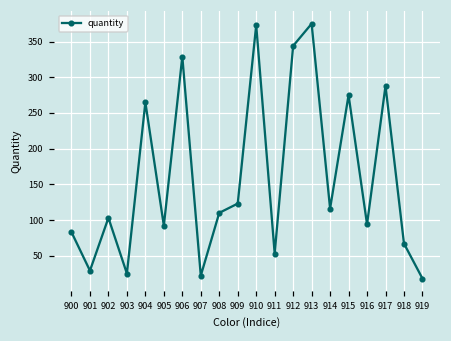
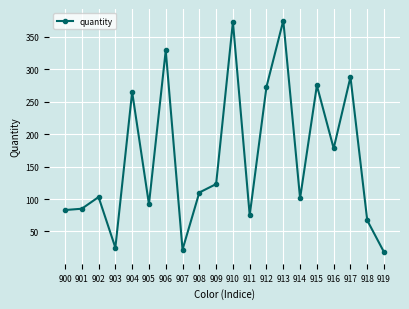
901: 30 -> 90
911: 50 -> 80
912: 340 -> 270
914: 120 -> 100
916: 90 -> 180
